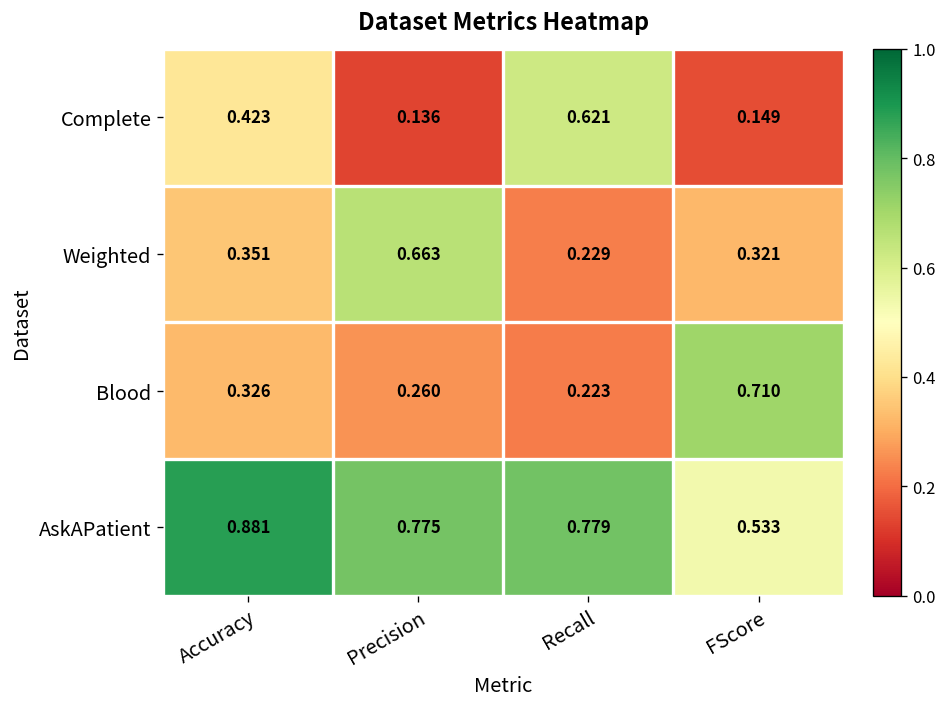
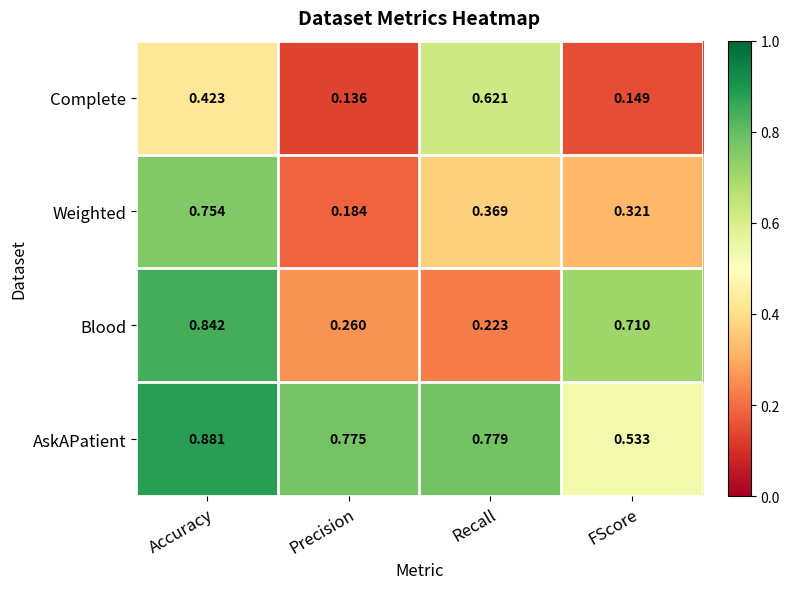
Weighted, Accuracy: 0.351 -> 0.754
Weighted, Precision: 0.663 -> 0.184
Weighted, Recall: 0.229 -> 0.369
Blood, Accuracy: 0.326 -> 0.842
